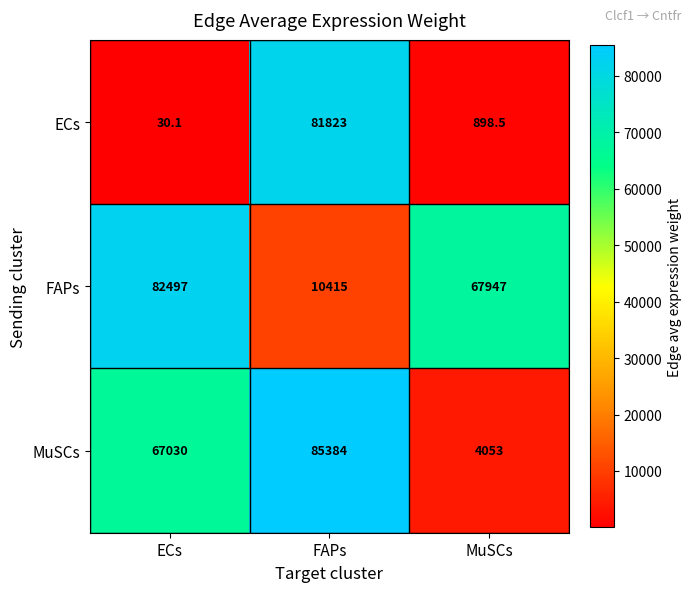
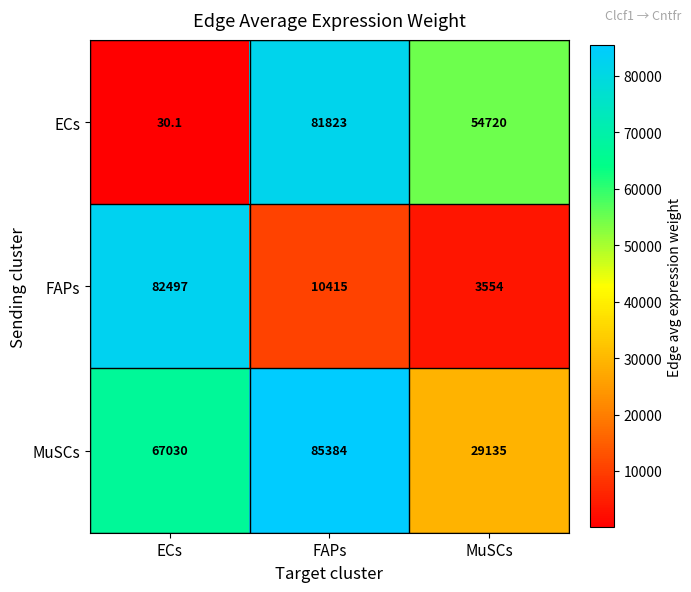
ECs, MuSCs: 898.5 -> 54720
FAPs, MuSCs: 67947 -> 3554
MuSCs, MuSCs: 4053 -> 29135
